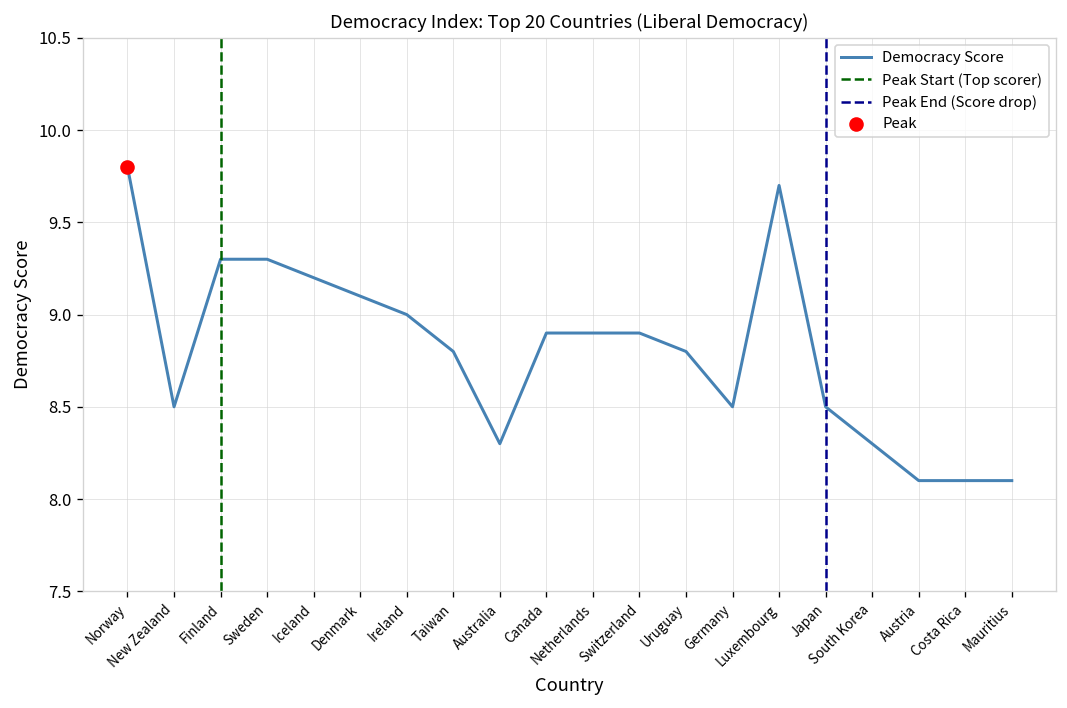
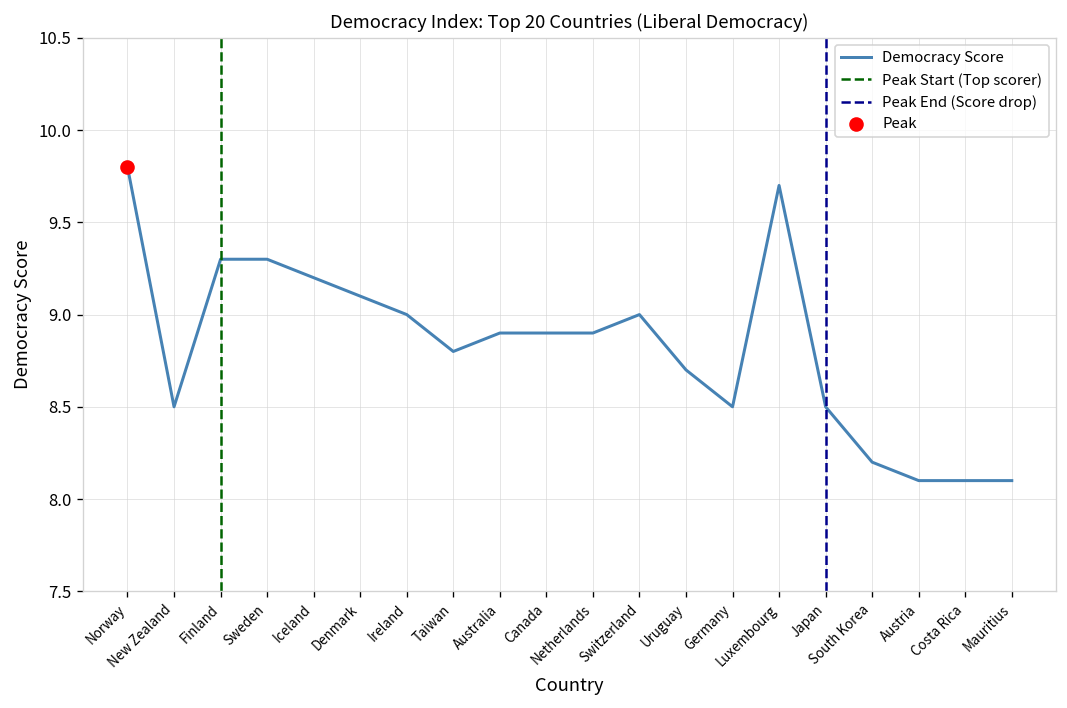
Democracy Score, Australia: 8.3 -> 8.9
Democracy Score, Switzerland: 8.9 -> 9.0
Democracy Score, Uruguay: 8.8 -> 8.7
Democracy Score, South Korea: 8.3 -> 8.2
